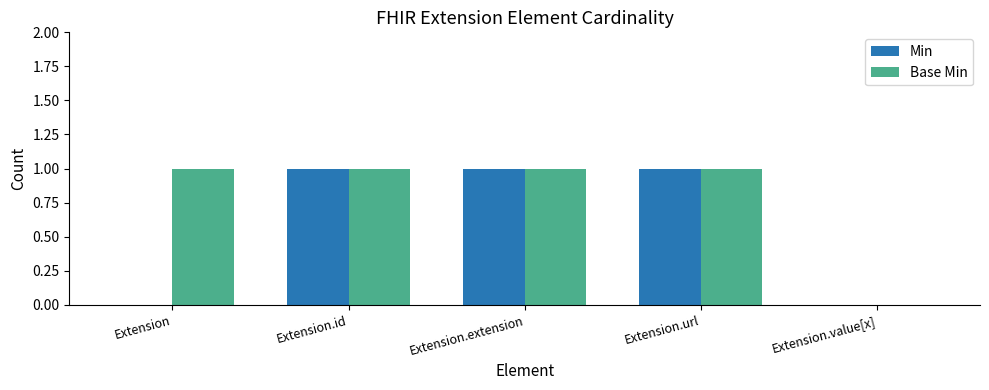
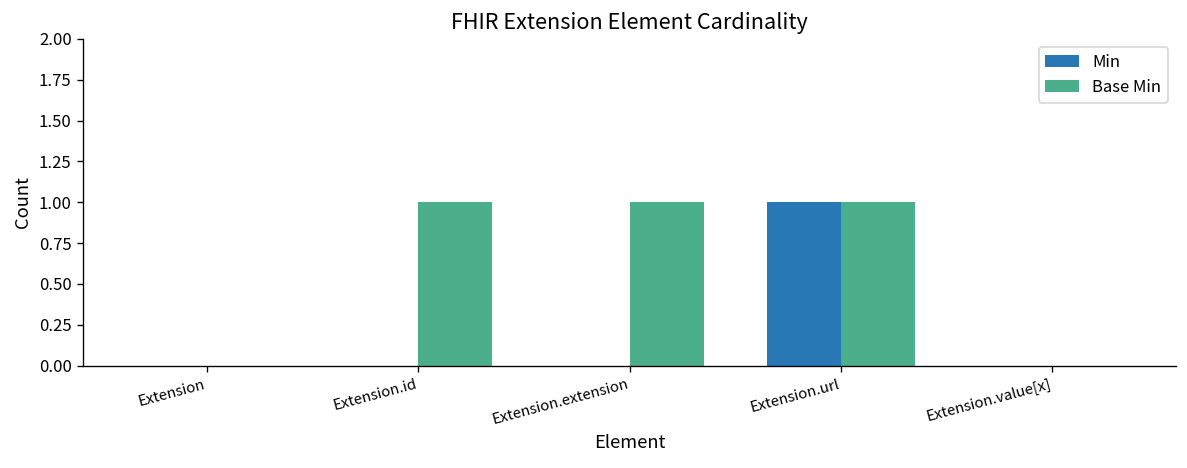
Base Min, Extension: 1 -> 0
Min, Extension.id: 1 -> 0
Min, Extension.extension: 1 -> 0
